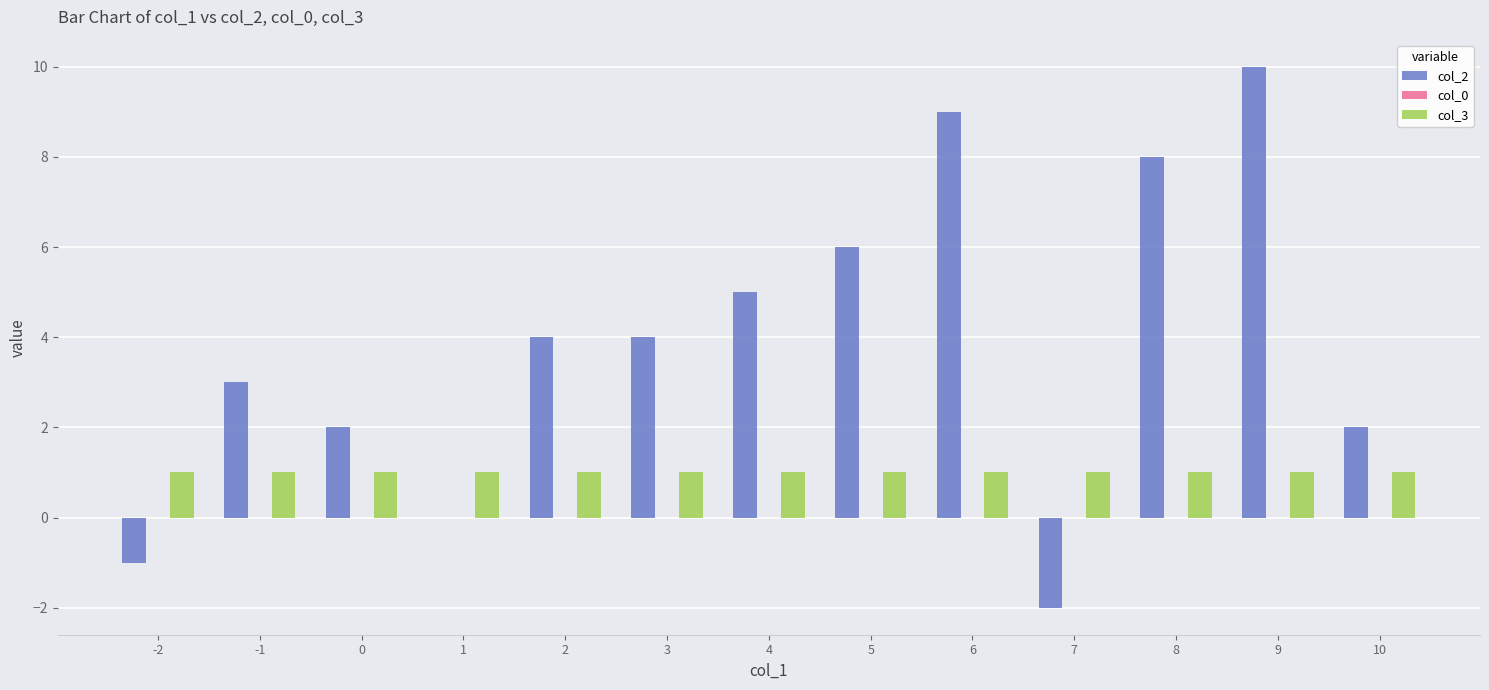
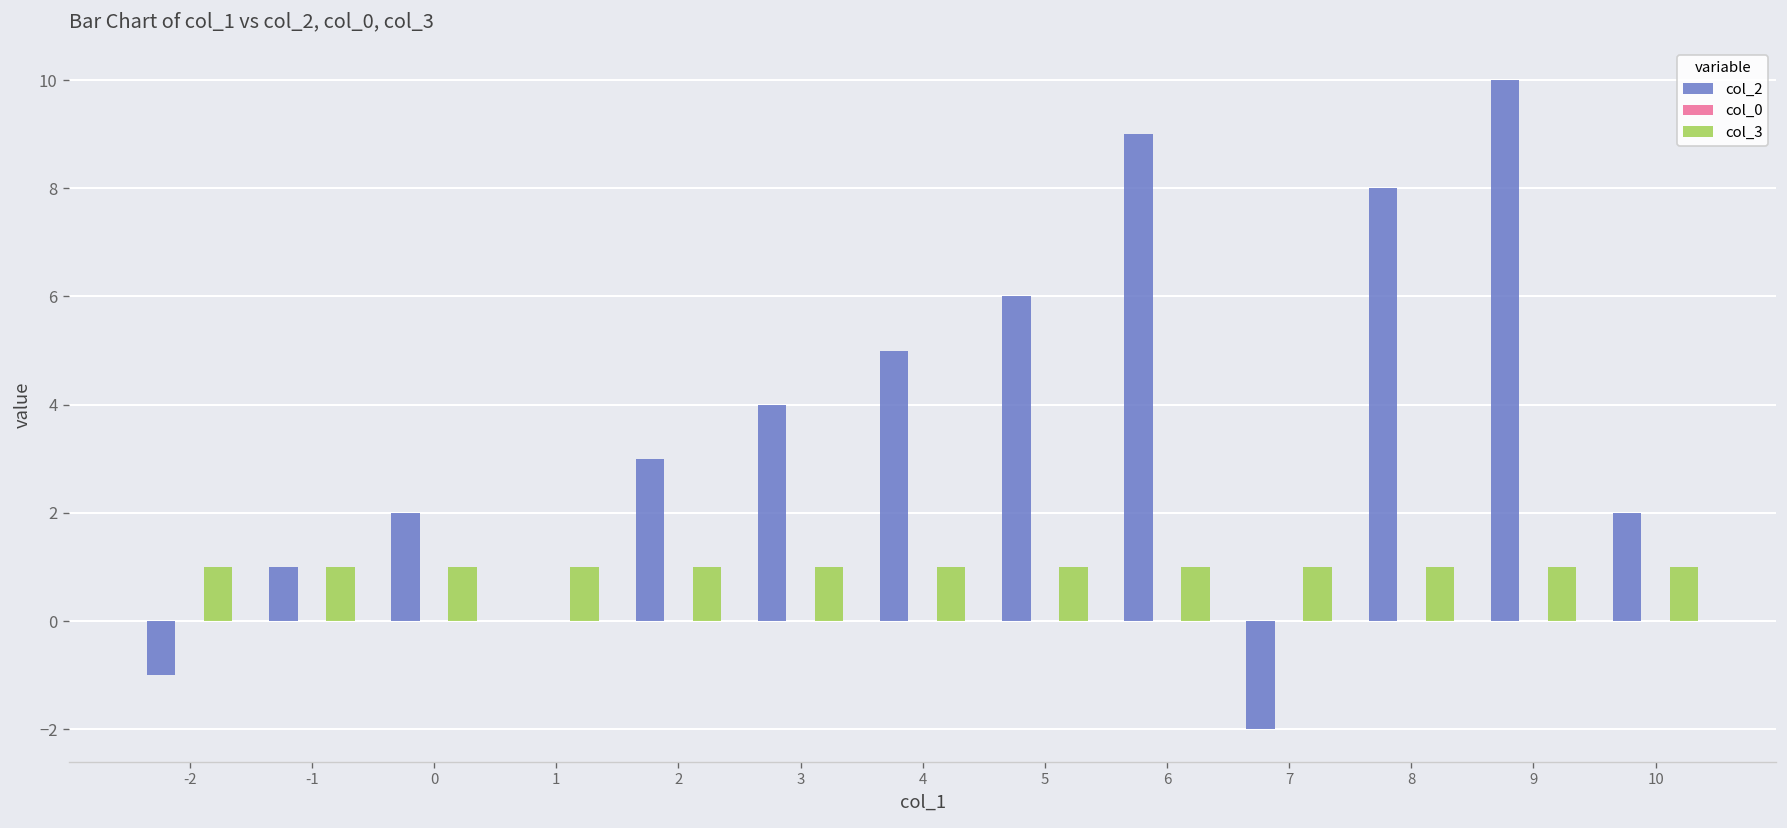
col_2, -1: 3 -> 1
col_2, 2: 4 -> 3
